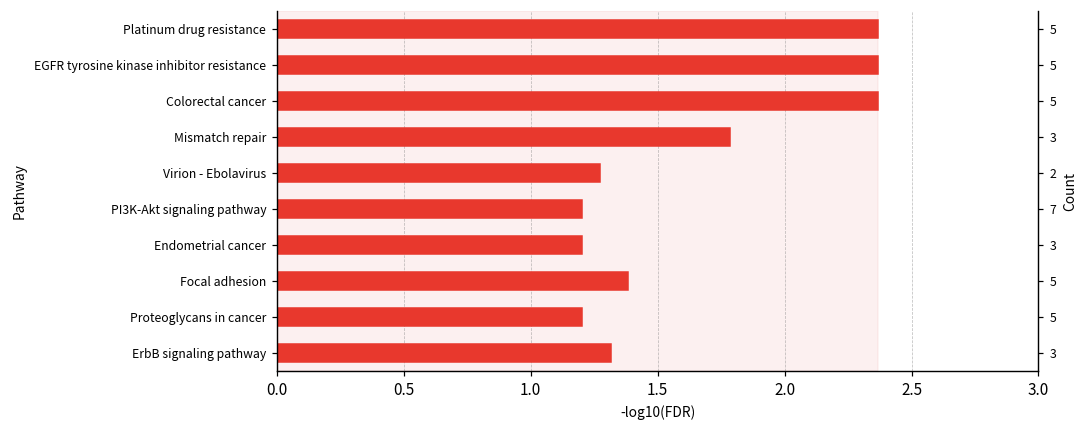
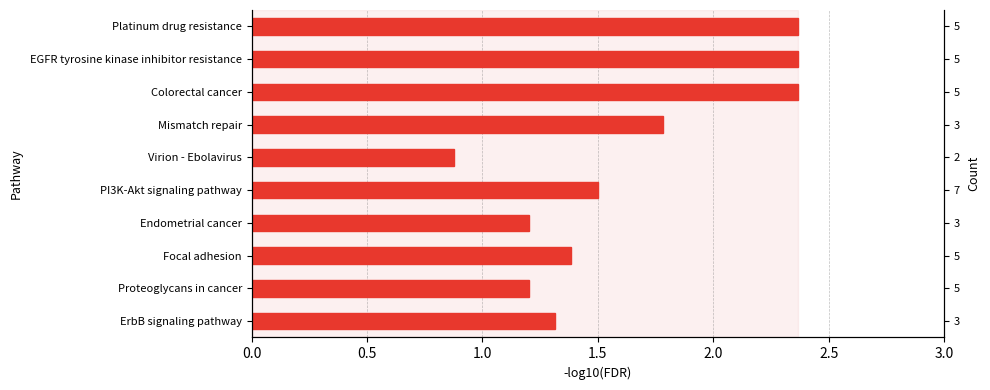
Virion - Ebolavirus: 1.27 -> 0.88
PI3K-Akt signaling pathway: 1.20 -> 1.50
